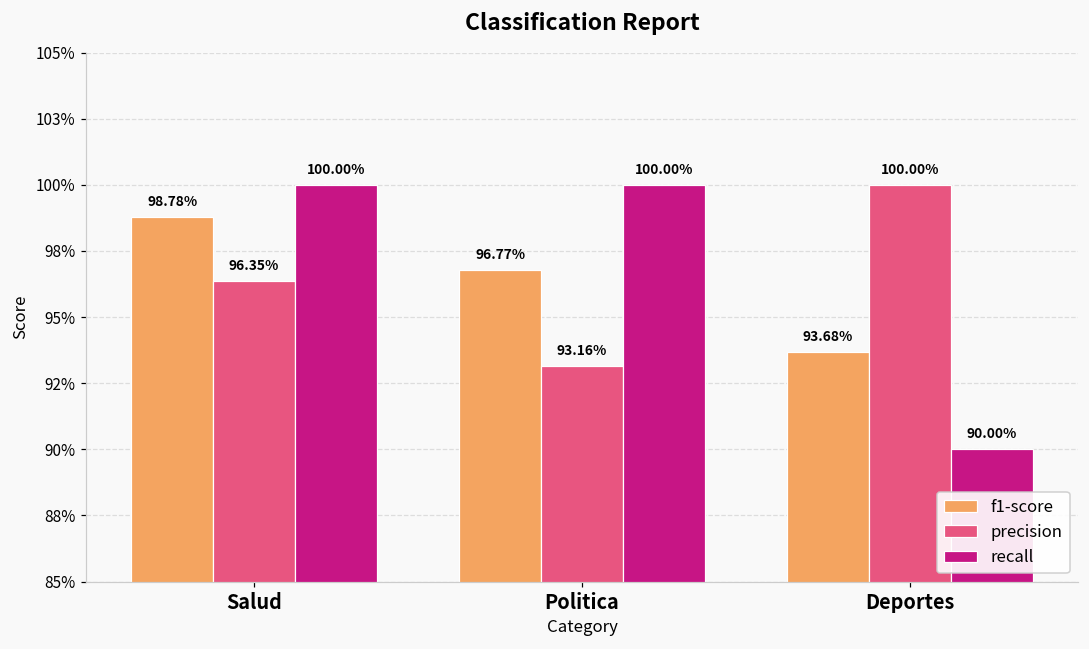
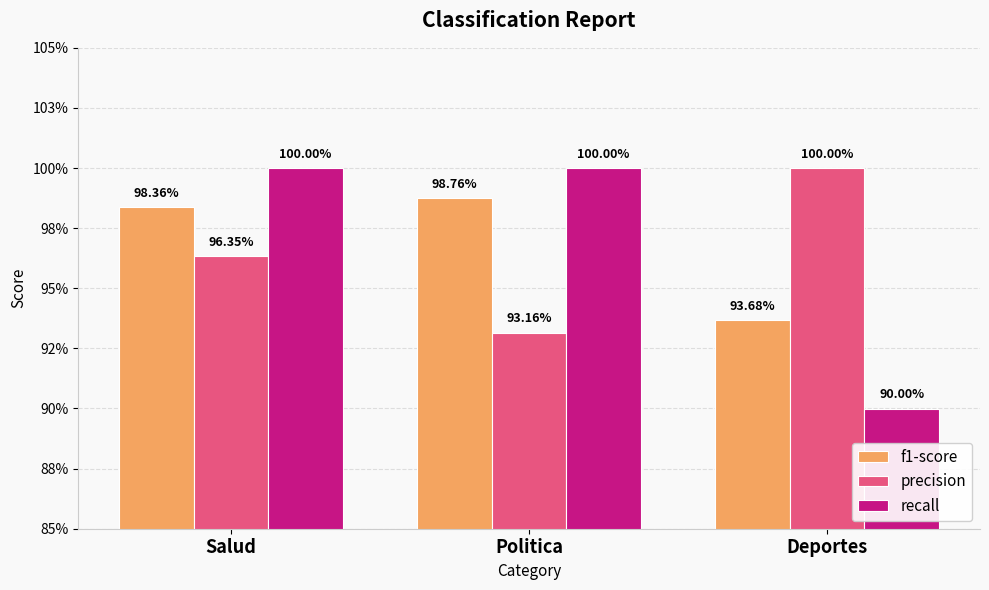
f1-score, Salud: 98.78% -> 98.36%
f1-score, Politica: 96.77% -> 98.76%
